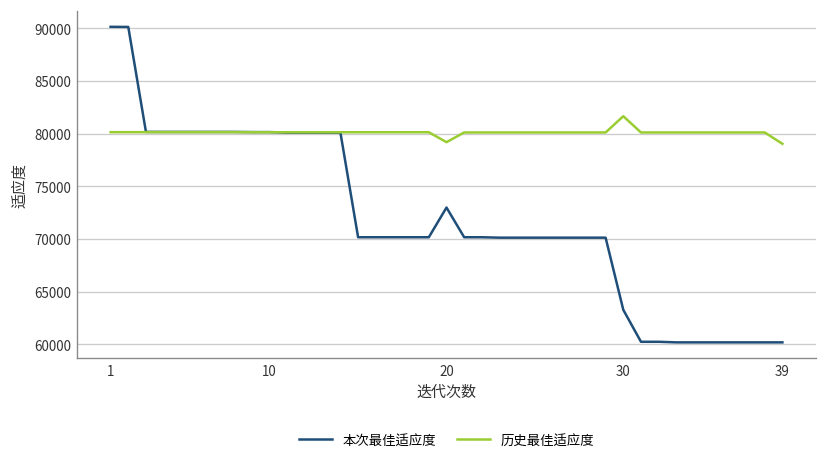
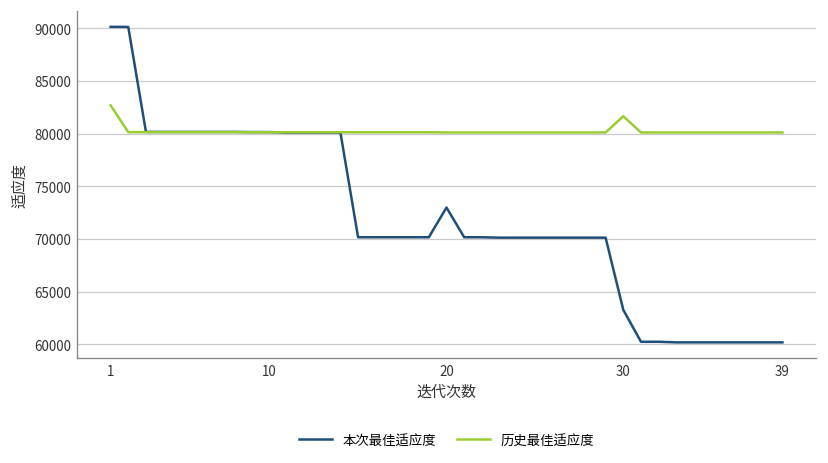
历史最佳适应度, 1: 80000 -> 83000
历史最佳适应度, 20: 79000 -> 80000
历史最佳适应度, 39: 79000 -> 80000
